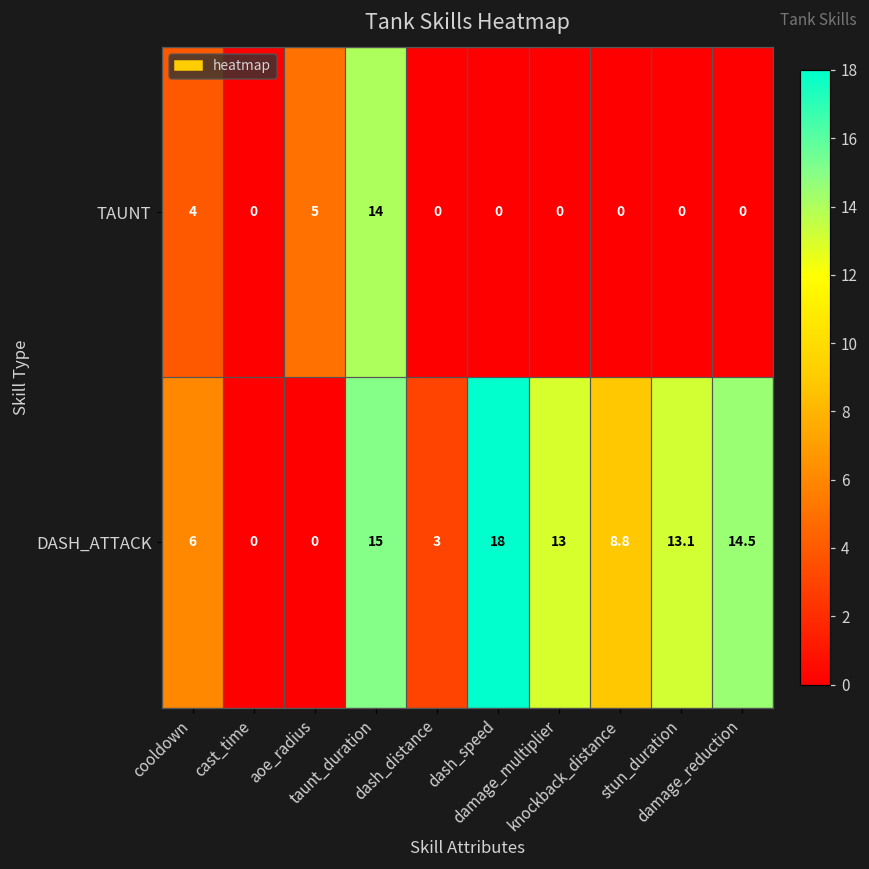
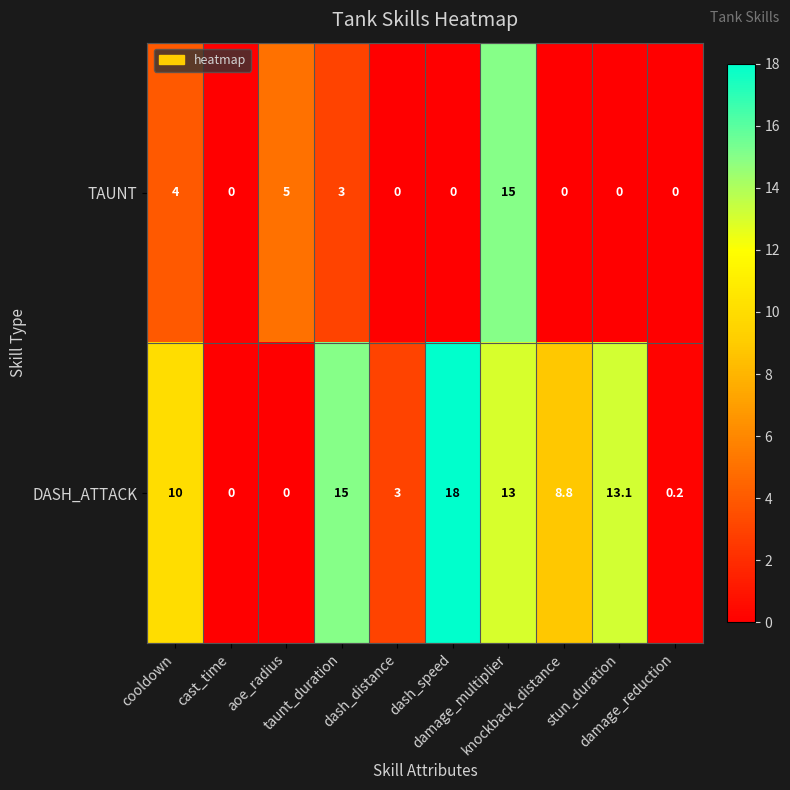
TAUNT, taunt_duration: 14 -> 3
TAUNT, damage_multiplier: 0 -> 15
DASH_ATTACK, cooldown: 6 -> 10
DASH_ATTACK, damage_reduction: 14.5 -> 0.2
